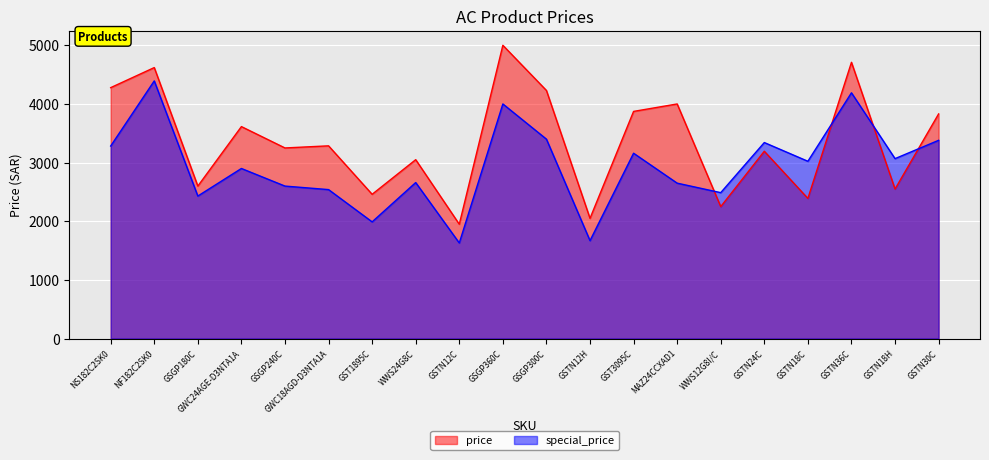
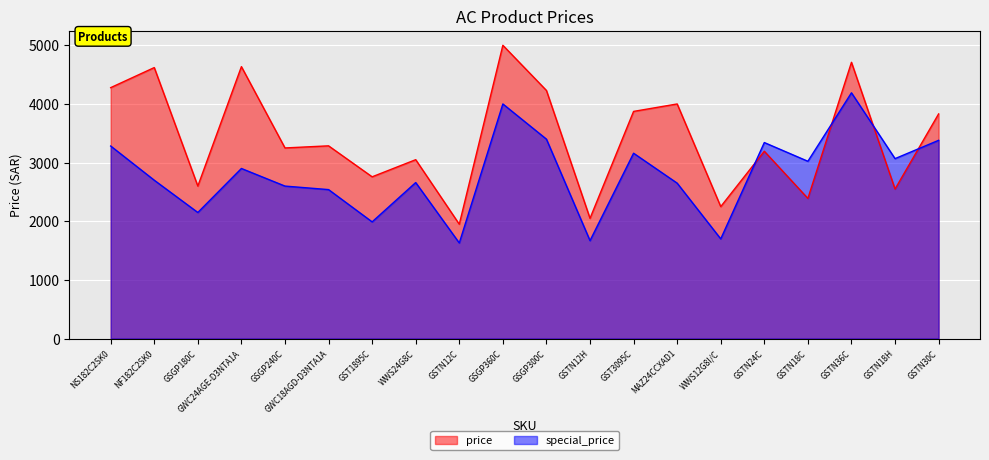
special_price, NF182C2SK0: 4400 -> 2700
special_price, GSGP180C: 2400 -> 2100
price, GWC24AGE-D3NTA1A: 3600 -> 4600
price, GST1895C: 2500 -> 2800
special_price, WWS12G8I/C: 2500 -> 1700
